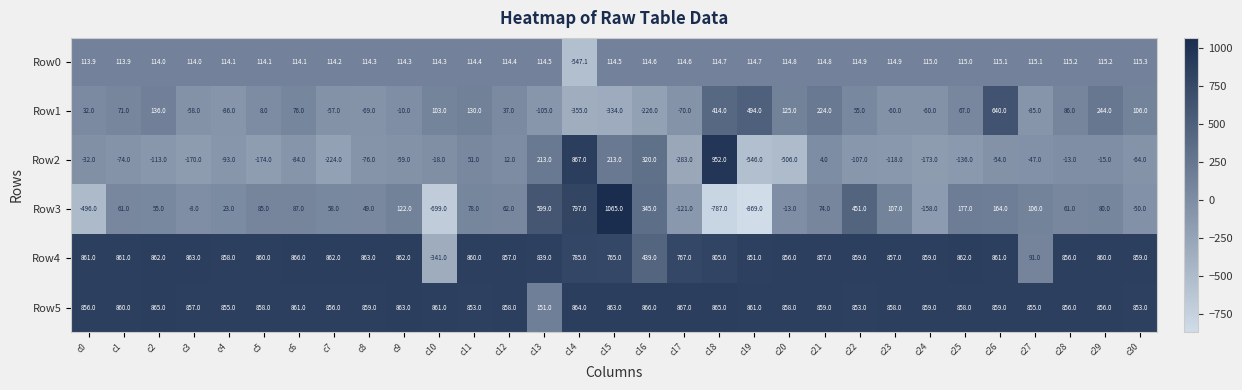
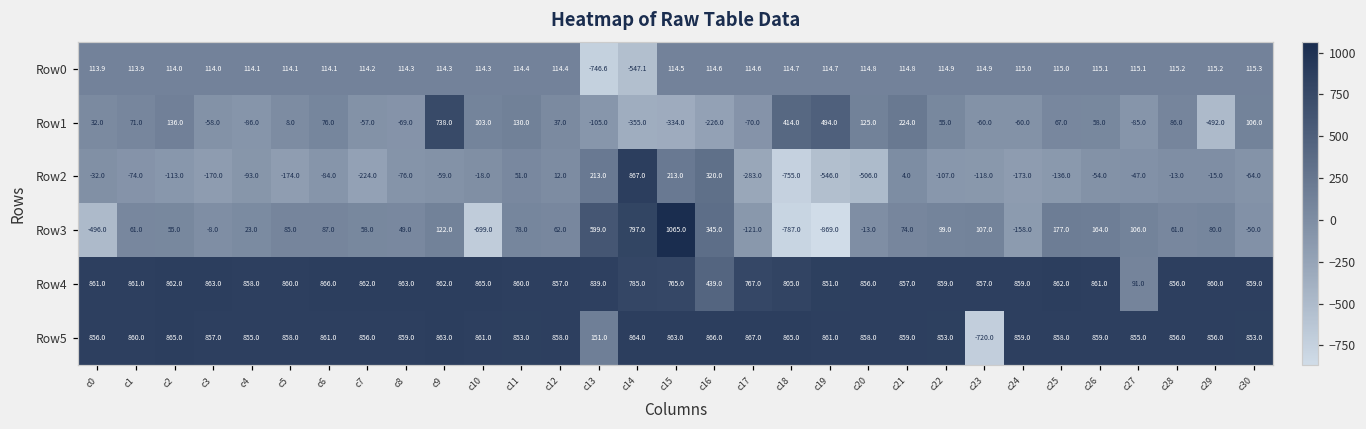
Row0, c13: 114.5 -> -746.6
Row1, c9: -10.0 -> 738.0
Row1, c26: 640.0 -> 58.0
Row1, c29: 244.0 -> -492.0
Row2, c18: 952.0 -> -755.0
Row3, c22: 451.0 -> 99.0
Row4, c10: -341.0 -> 865.0
Row5, c23: 858.0 -> -720.0
